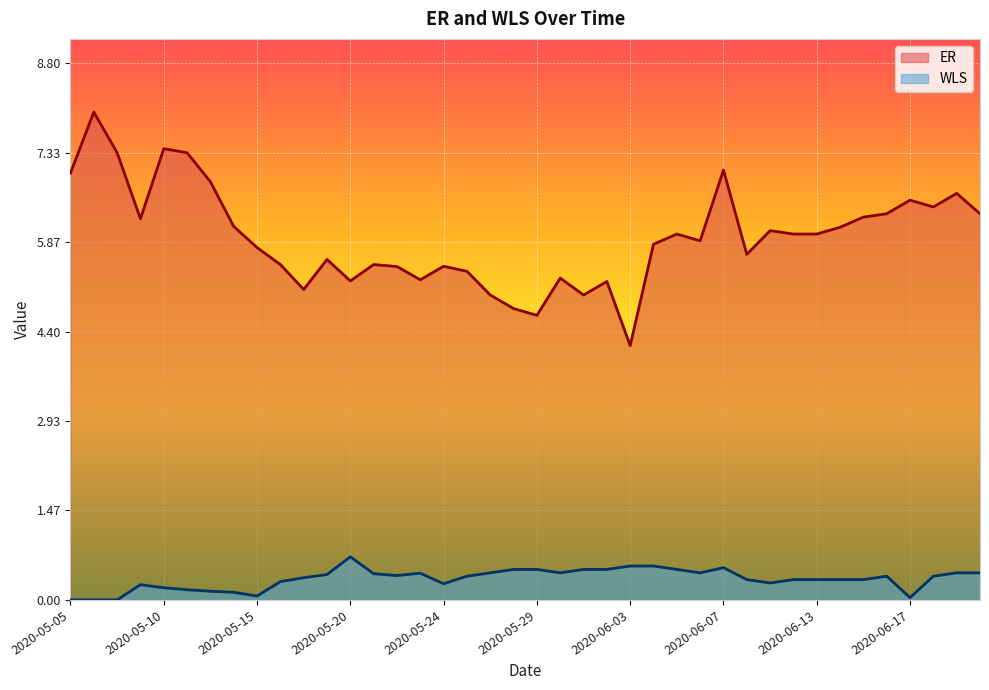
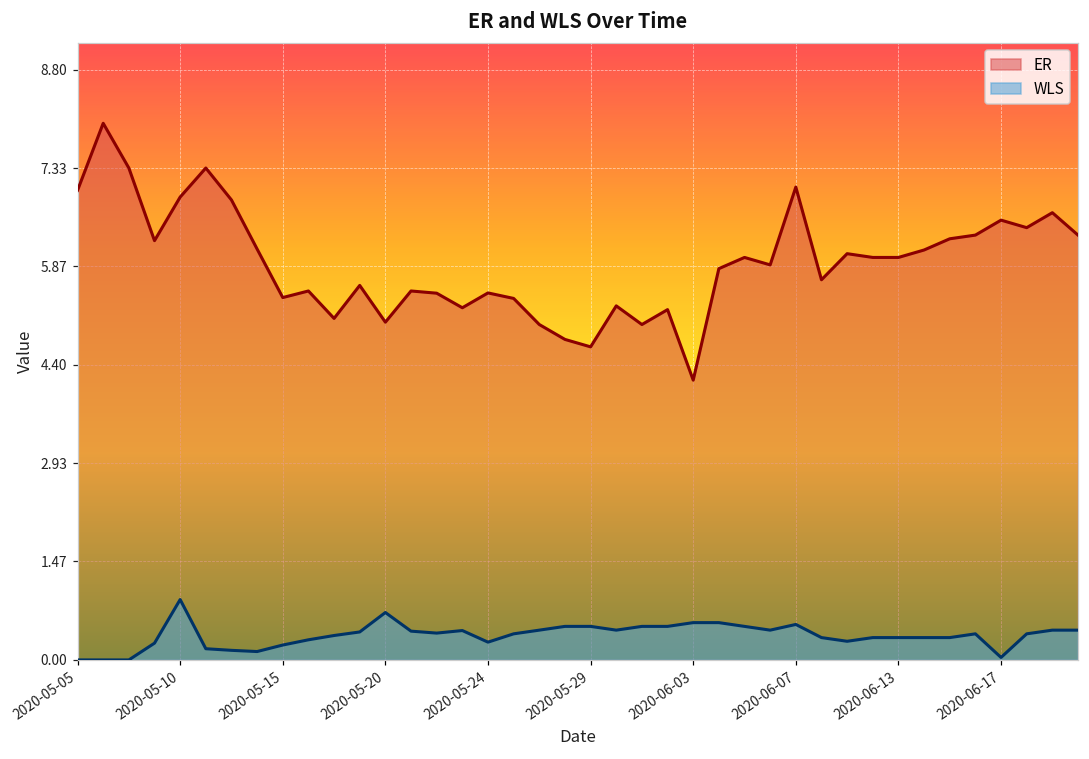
ER, 2020-05-10: 7.4 -> 6.9
WLS, 2020-05-10: 0.2 -> 0.9
ER, 2020-05-15: 5.8 -> 5.4
WLS, 2020-05-15: 0.1 -> 0.2
ER, 2020-05-20: 5.2 -> 5.0
